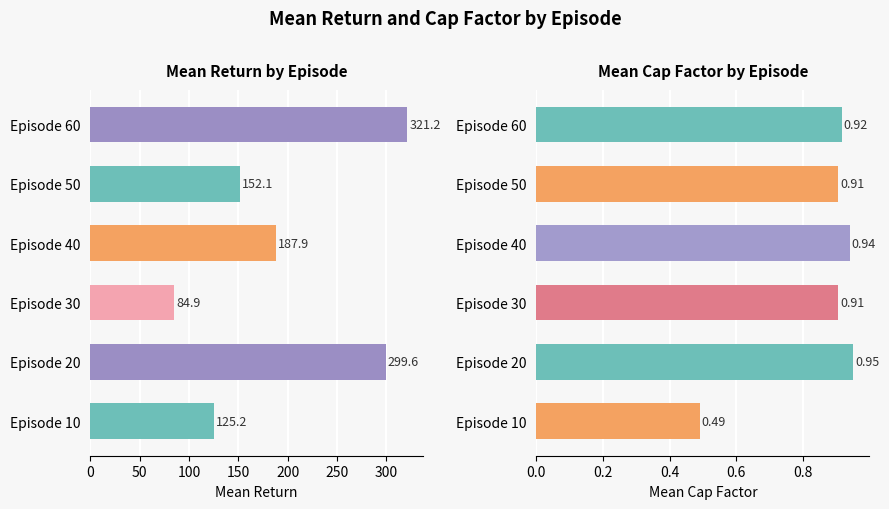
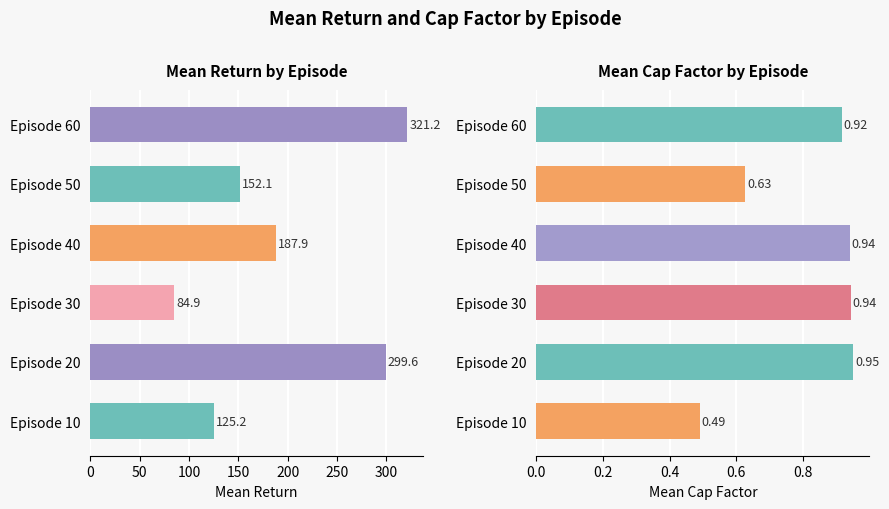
Mean Cap Factor by Episode, Episode 50: 0.91 -> 0.63
Mean Cap Factor by Episode, Episode 30: 0.91 -> 0.94
